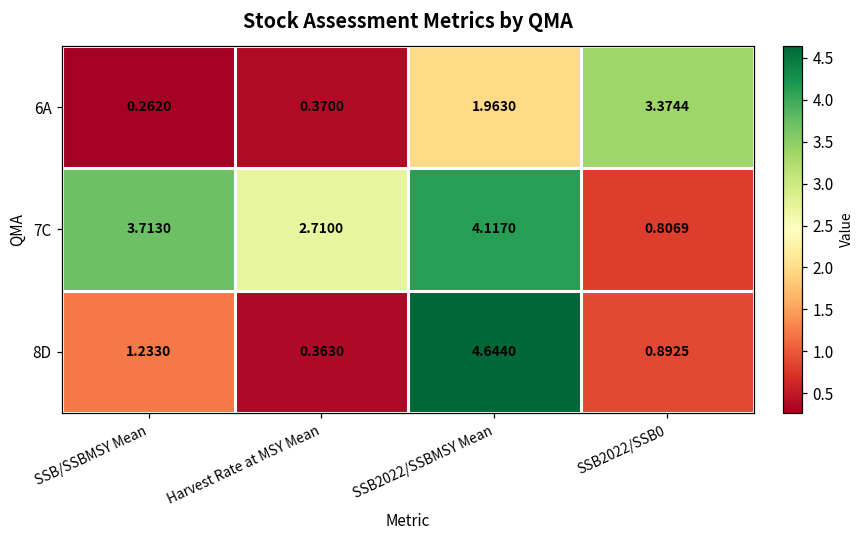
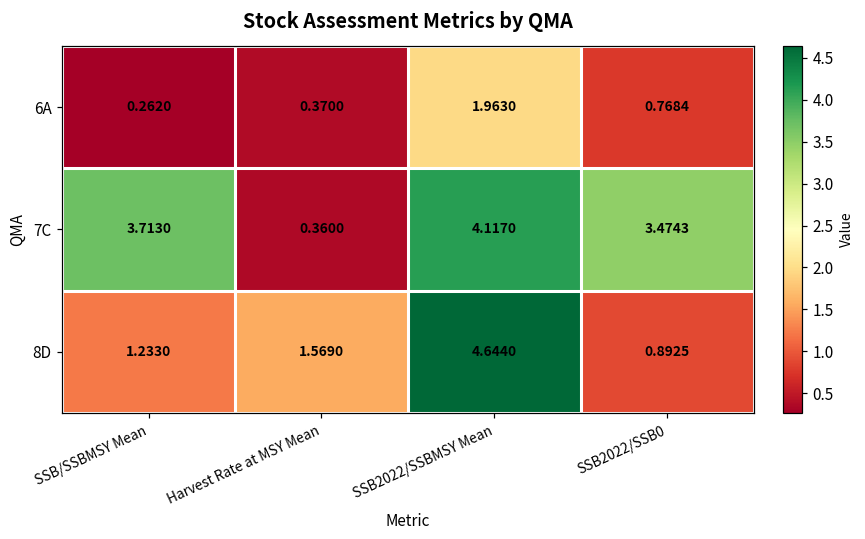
6A, SSB2022/SSB0: 3.3744 -> 0.7684
7C, Harvest Rate at MSY Mean: 2.7100 -> 0.3600
7C, SSB2022/SSB0: 0.8069 -> 3.4743
8D, Harvest Rate at MSY Mean: 0.3630 -> 1.5690
